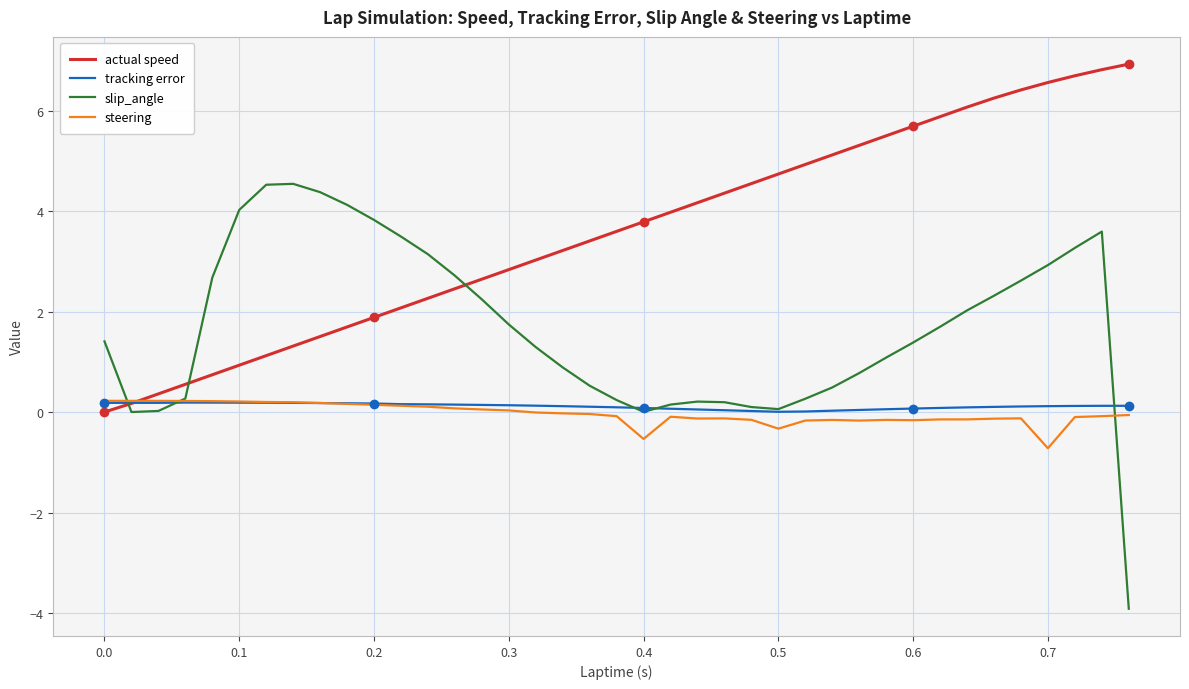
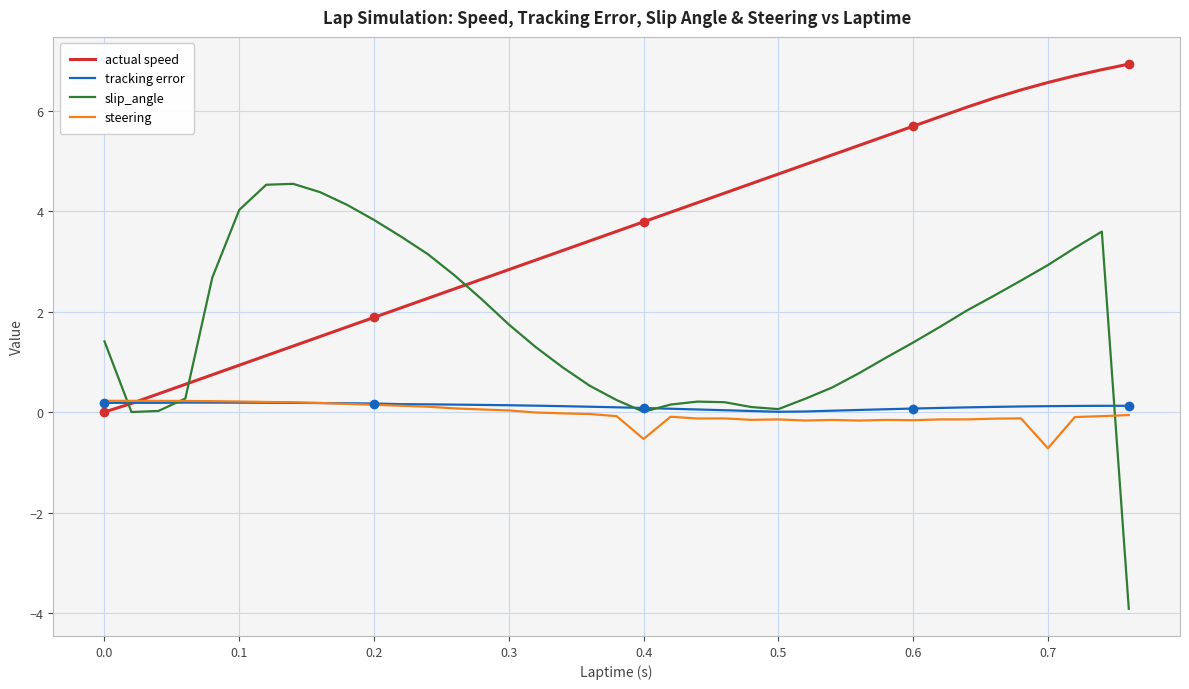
steering, 0.5: -0.3 -> -0.1
